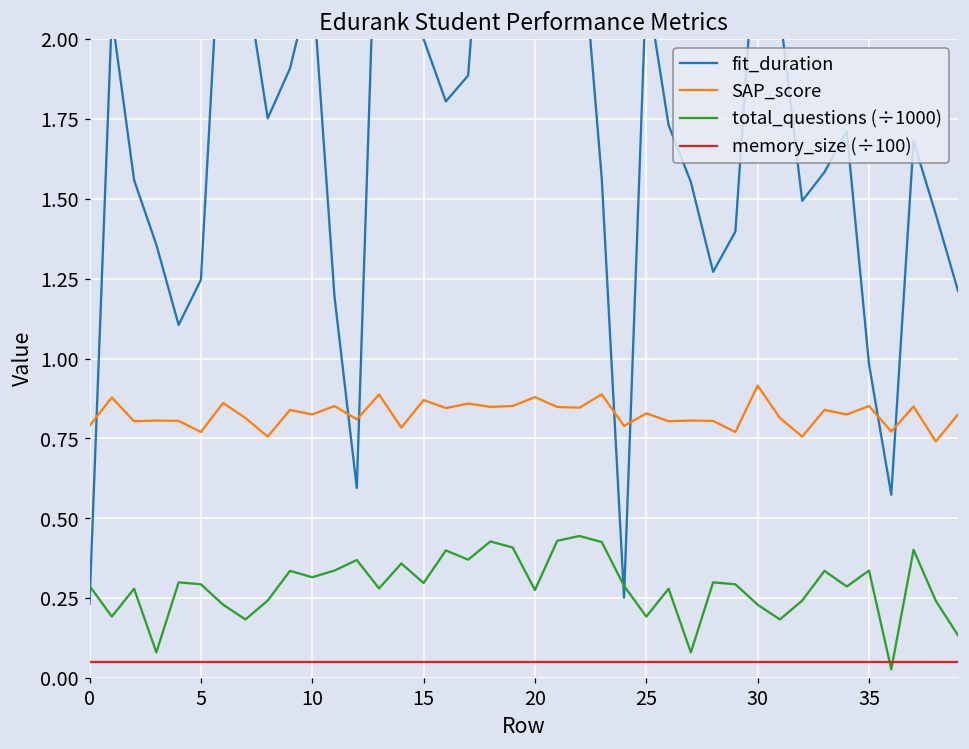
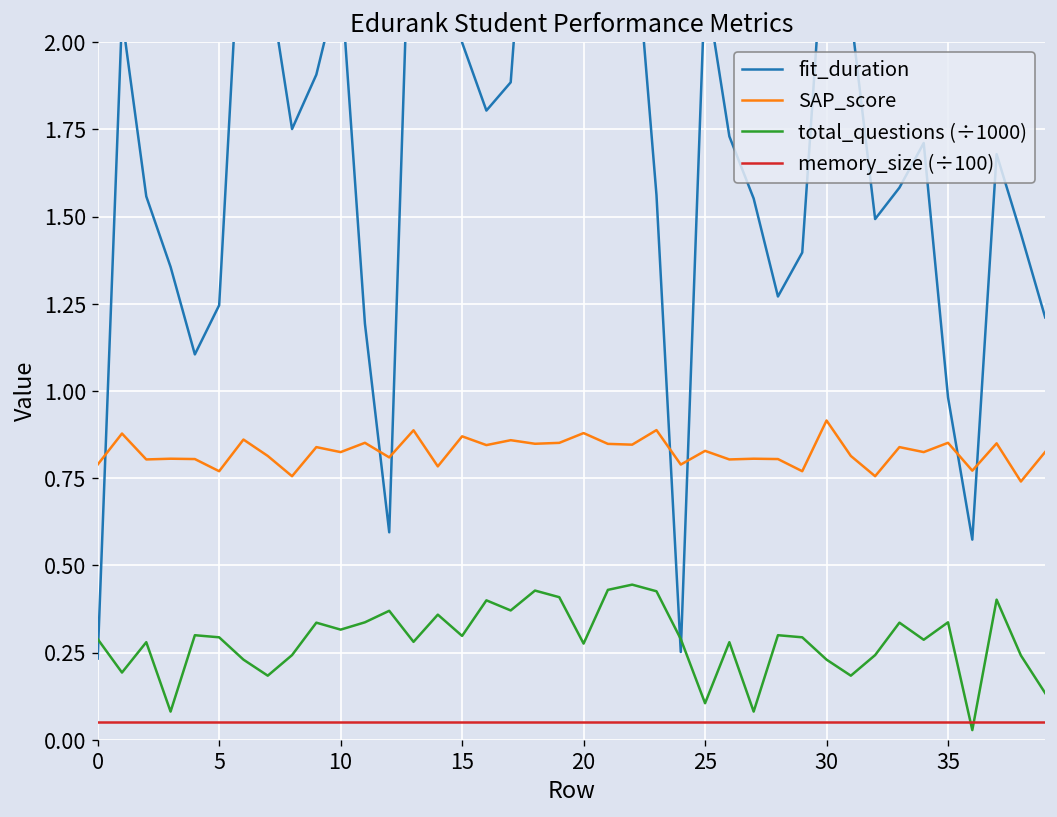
total_questions (÷1000), 25: 0.19 -> 0.11
